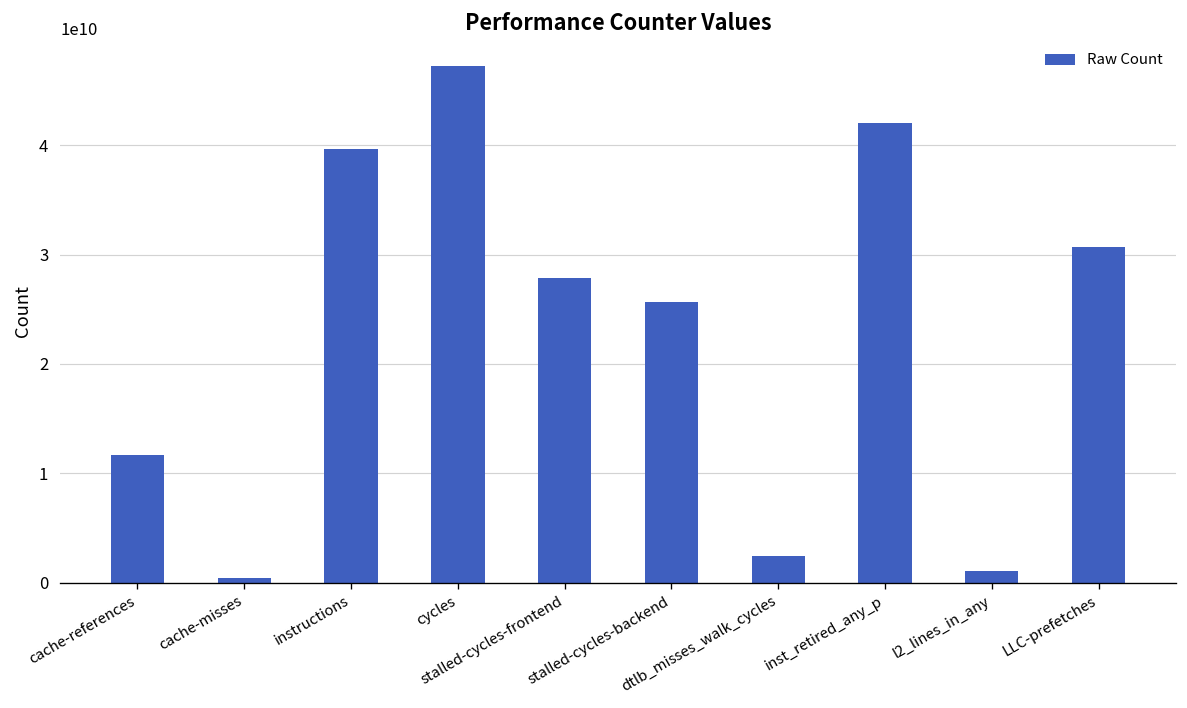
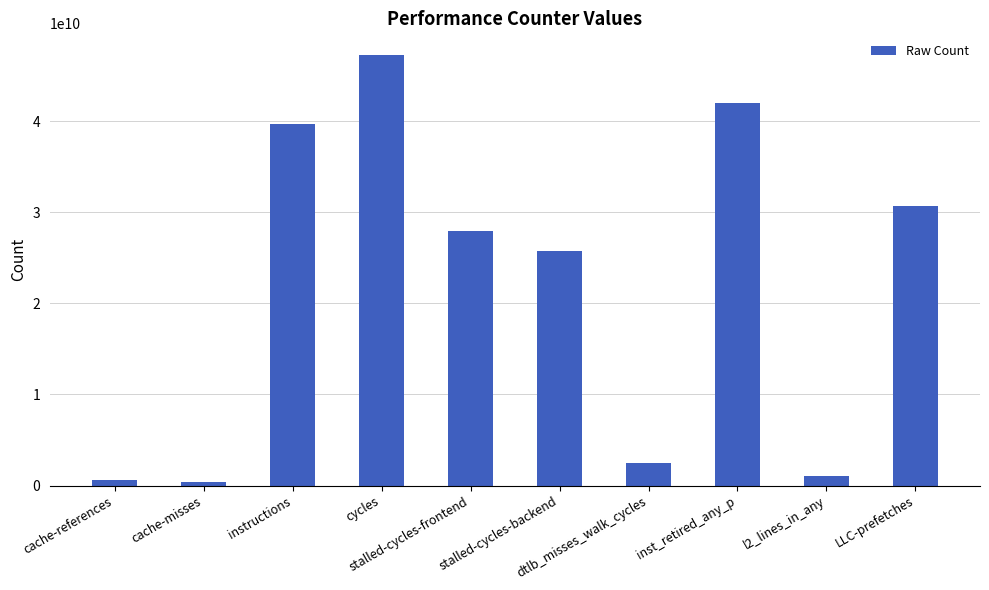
cache-references: 12000000000 -> 1000000000
